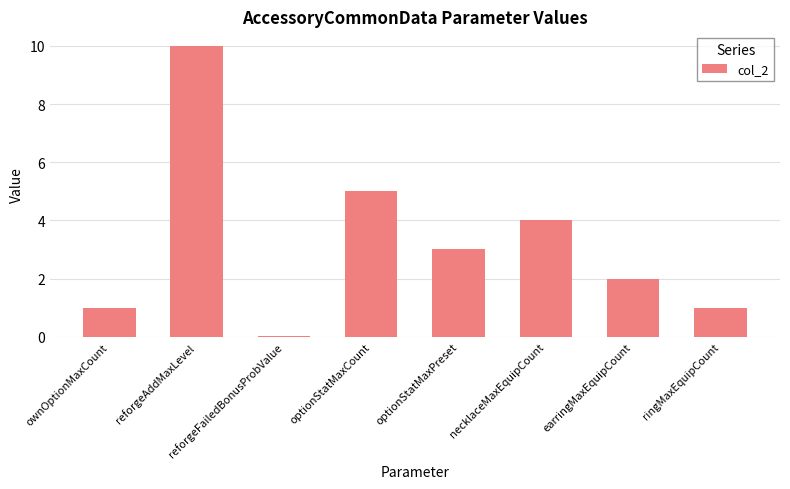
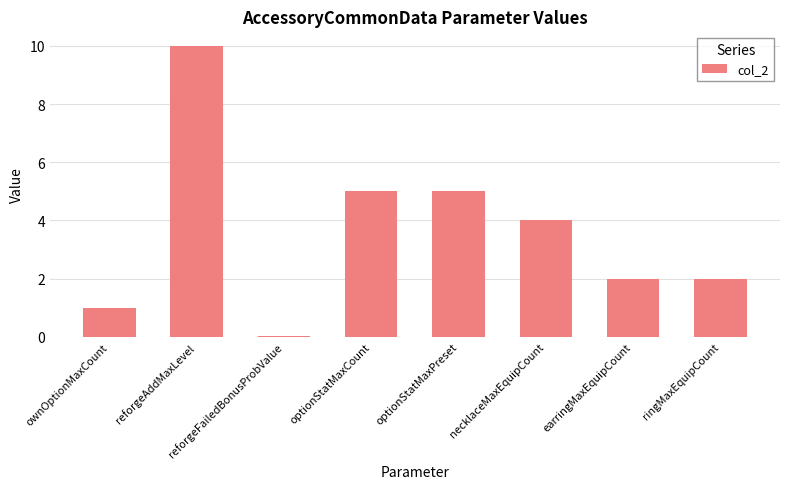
optionStatMaxPreset: 3 -> 5
ringMaxEquipCount: 1 -> 2
